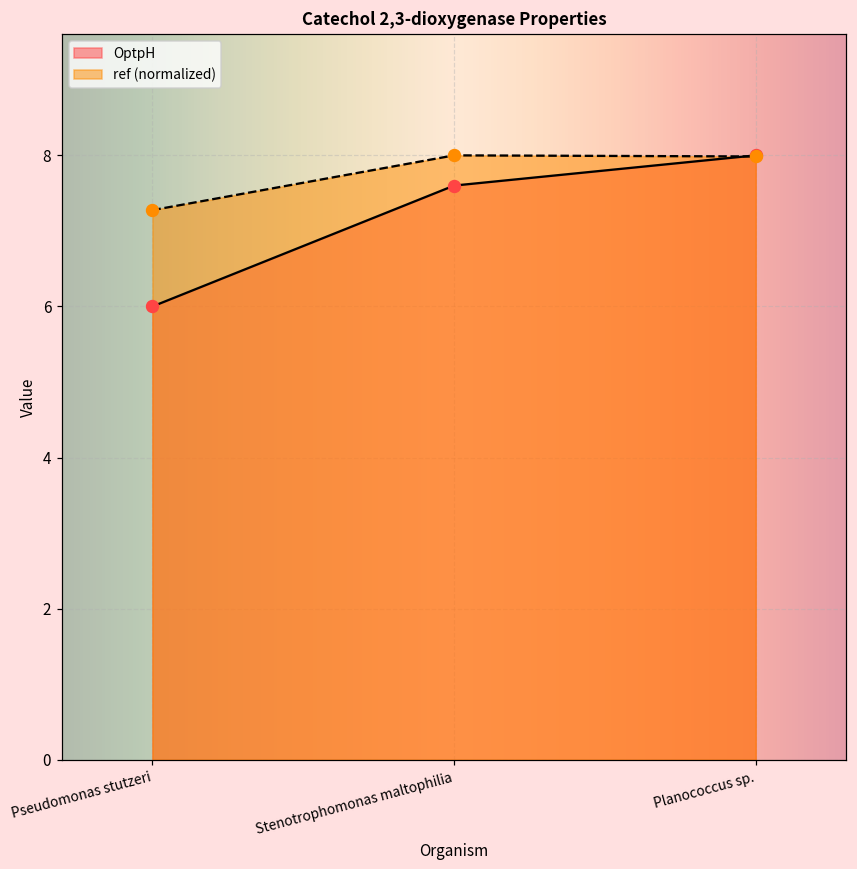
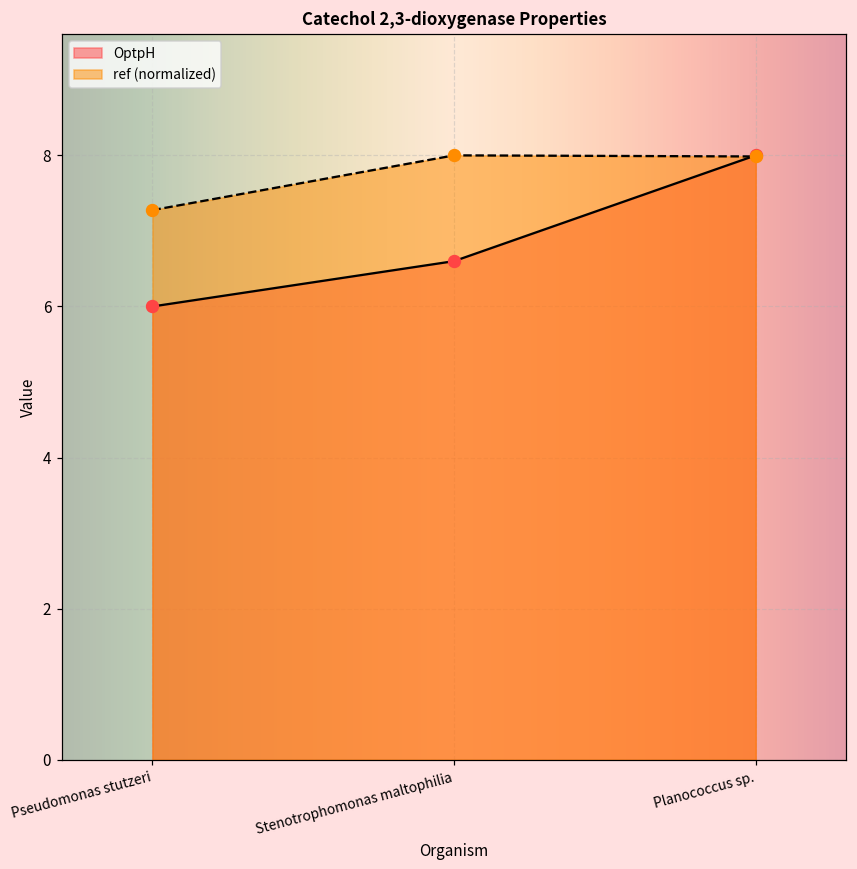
OptpH, Stenotrophomonas maltophilia: 7.6 -> 6.6
